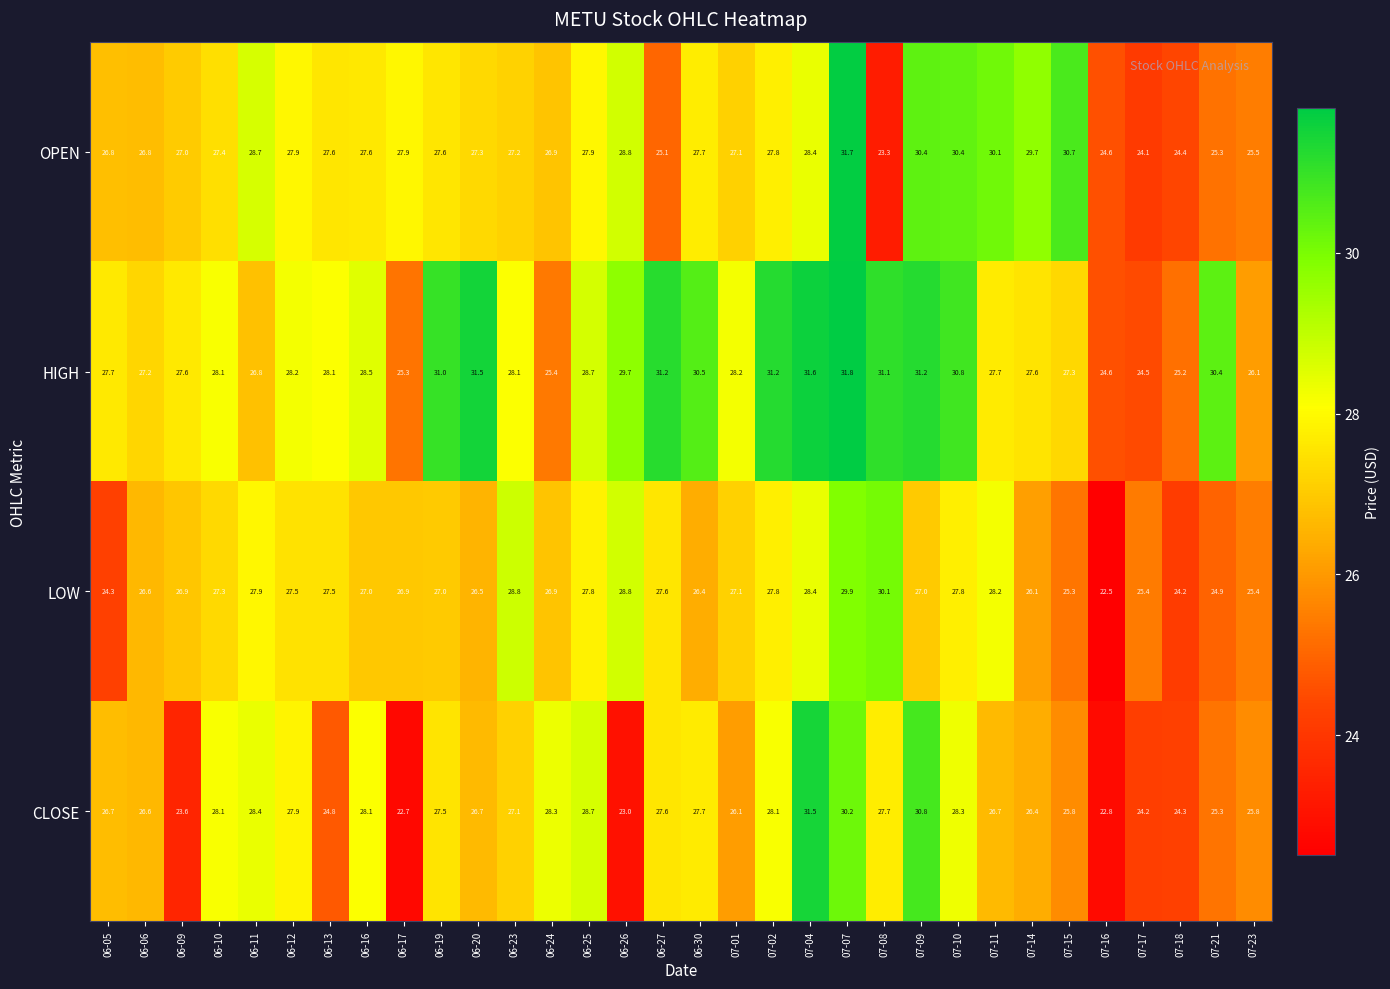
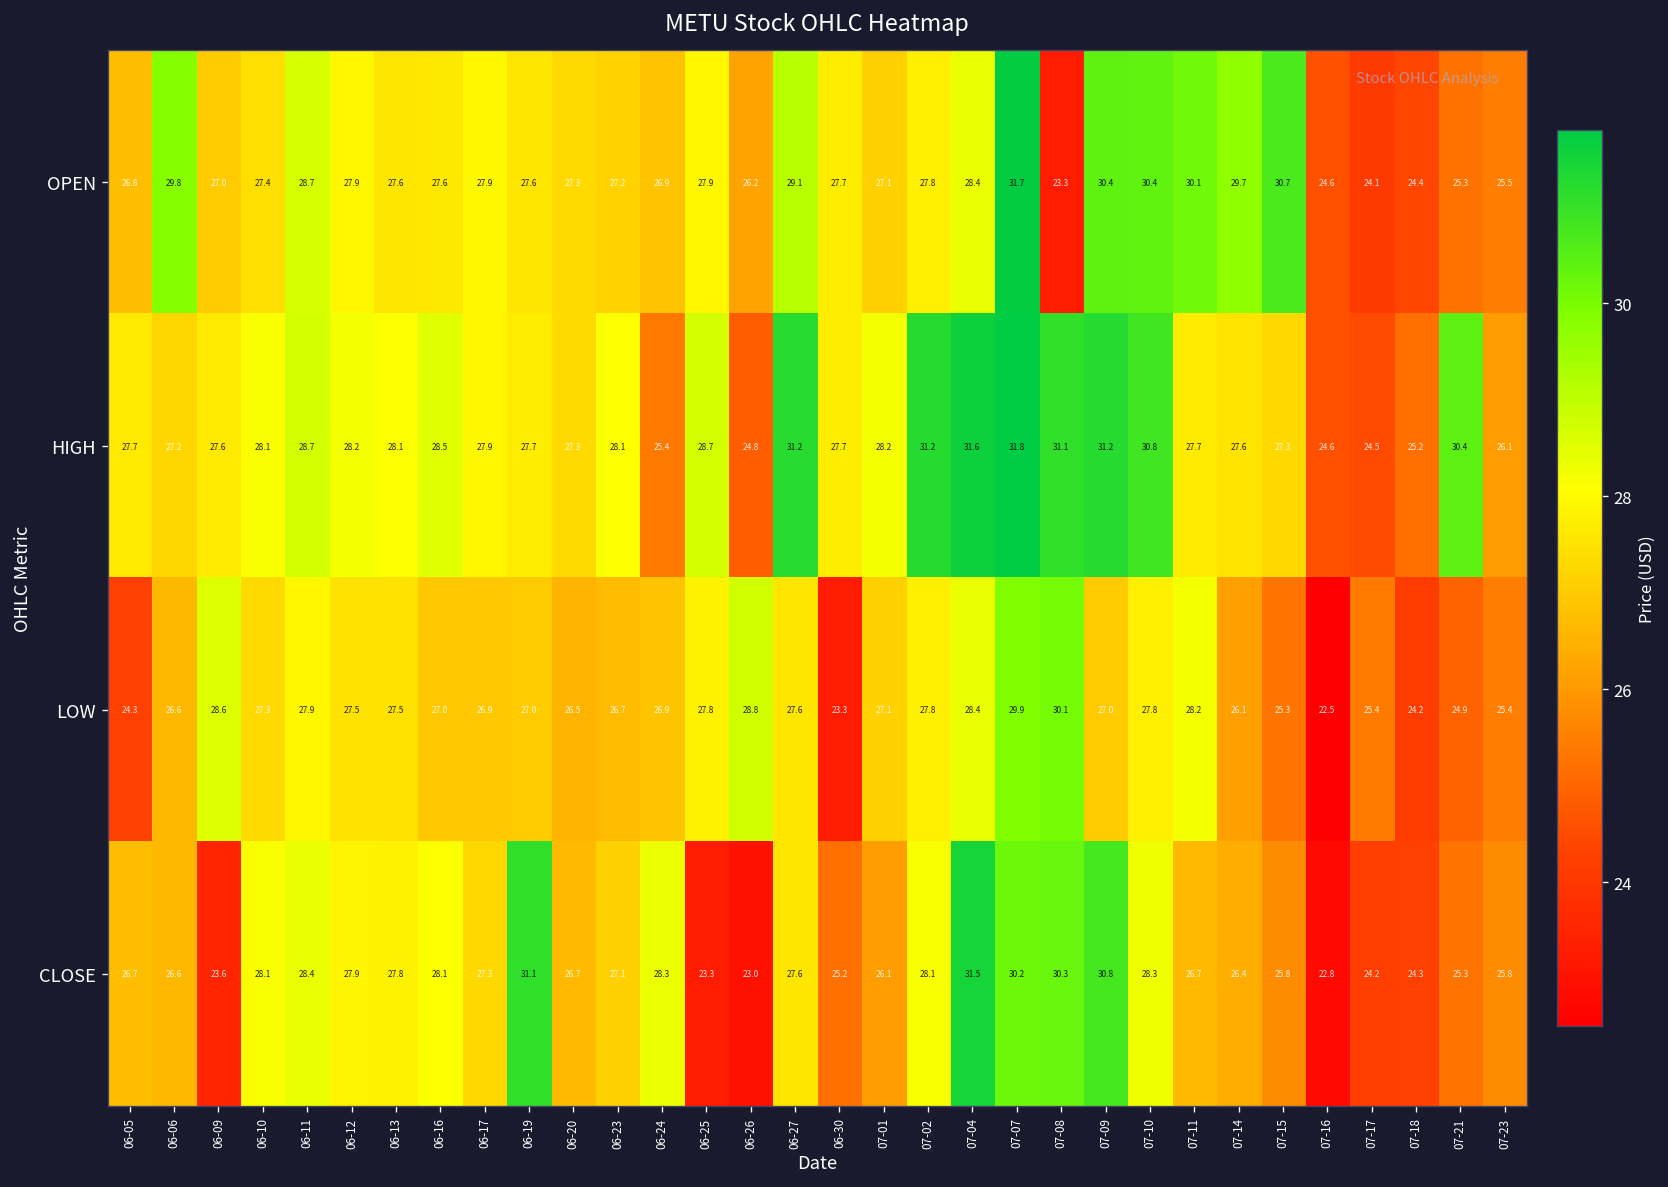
OPEN, 06-06: 26.8 -> 29.8
OPEN, 06-26: 28.8 -> 26.2
OPEN, 06-27: 25.1 -> 29.1
HIGH, 06-11: 26.8 -> 28.7
HIGH, 06-17: 25.3 -> 27.9
HIGH, 06-19: 31.0 -> 27.7
HIGH, 06-20: 31.5 -> 27.3
HIGH, 06-26: 29.7 -> 24.8
HIGH, 06-30: 30.5 -> 27.7
LOW, 06-09: 26.9 -> 28.6
LOW, 06-23: 28.8 -> 26.7
LOW, 06-30: 26.4 -> 23.3
CLOSE, 06-13: 24.8 -> 27.8
CLOSE, 06-17: 22.7 -> 27.3
CLOSE, 06-19: 27.5 -> 31.1
CLOSE, 06-25: 28.7 -> 23.3
CLOSE, 06-30: 27.7 -> 25.2
CLOSE, 07-08: 27.7 -> 30.3
